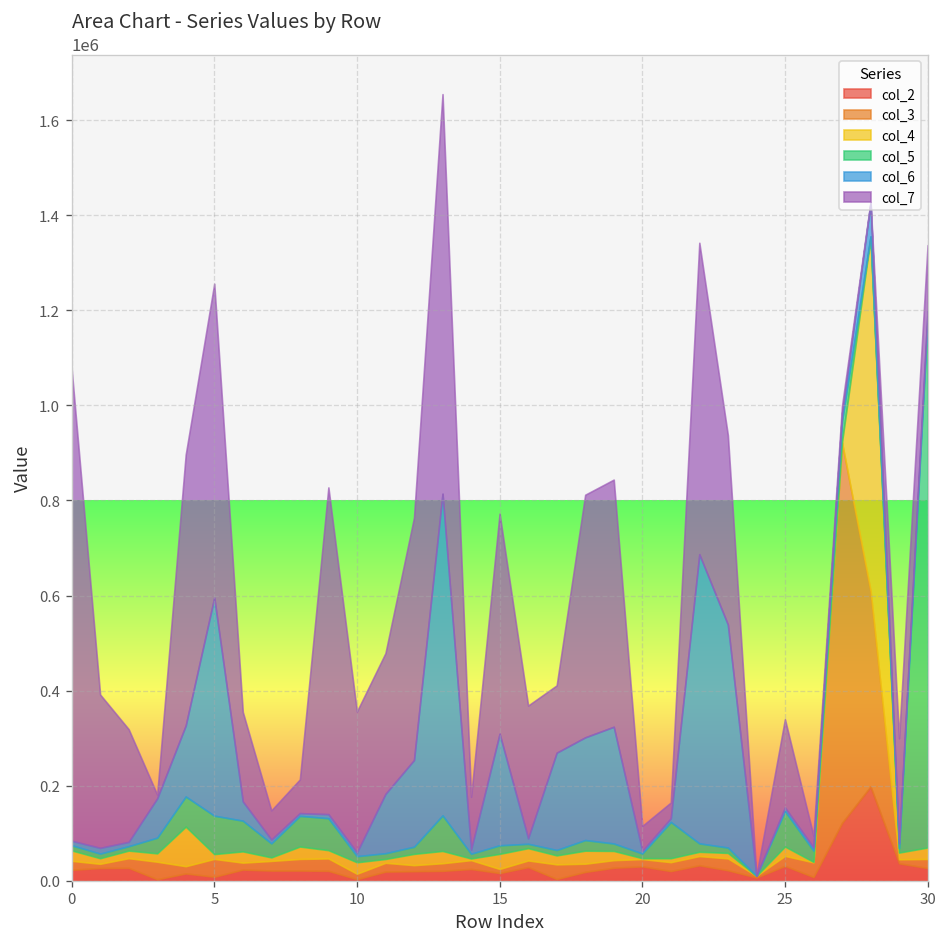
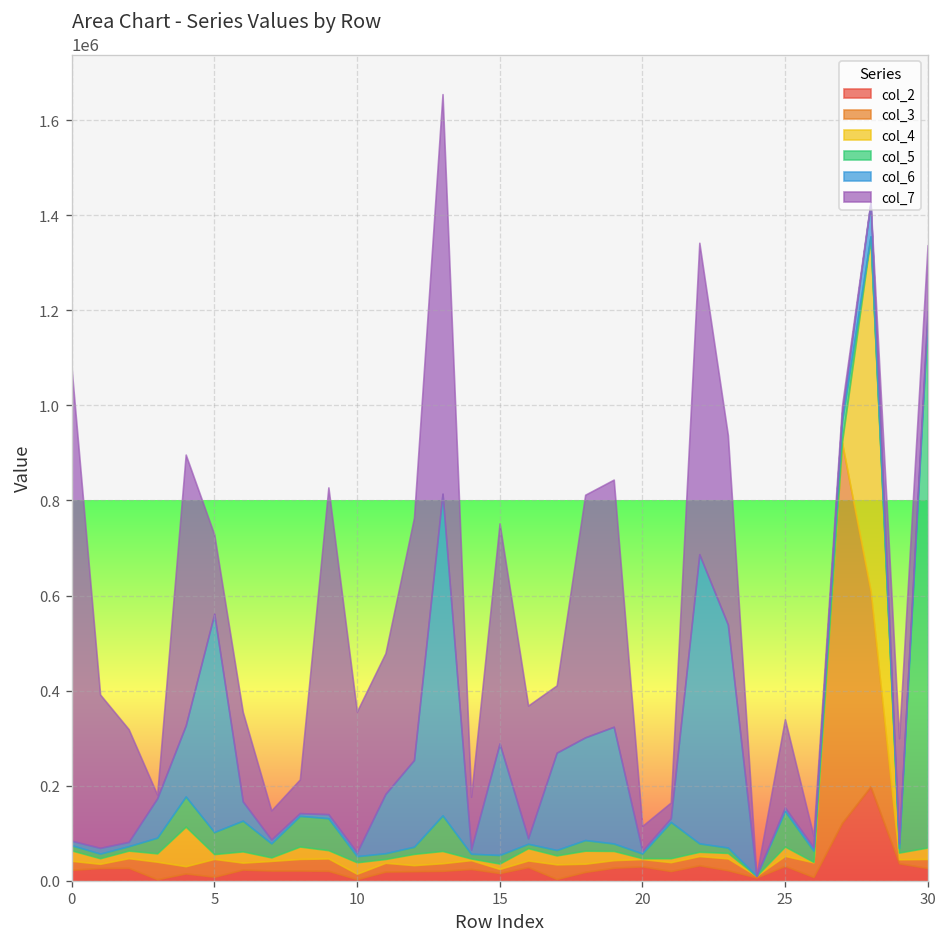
col_5, 5: 80000 -> 50000
col_7, 5: 660000 -> 170000
col_4, 15: 30000 -> 10000
